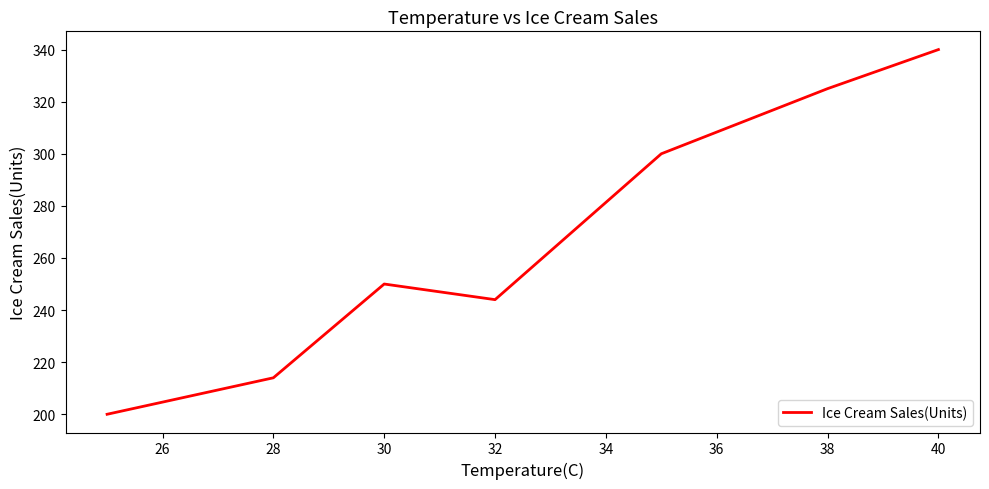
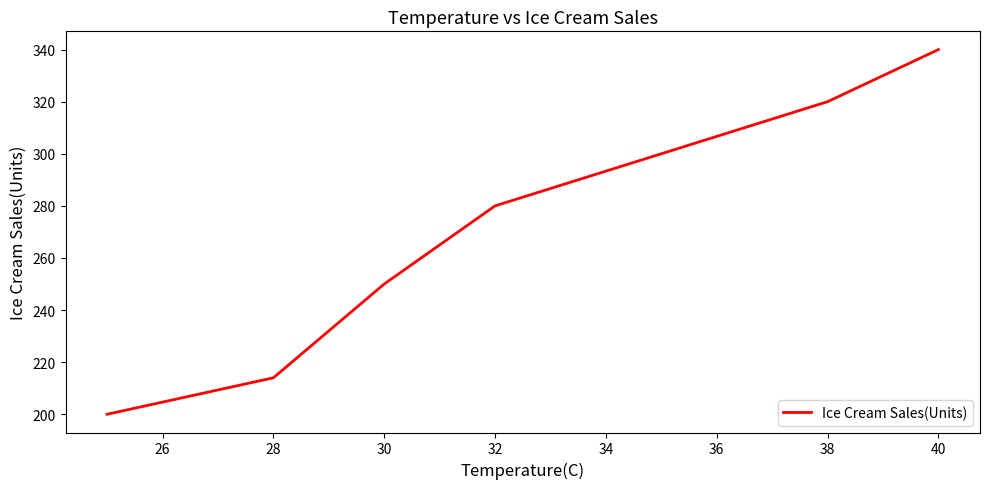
32: 244 -> 280
38: 325 -> 320
